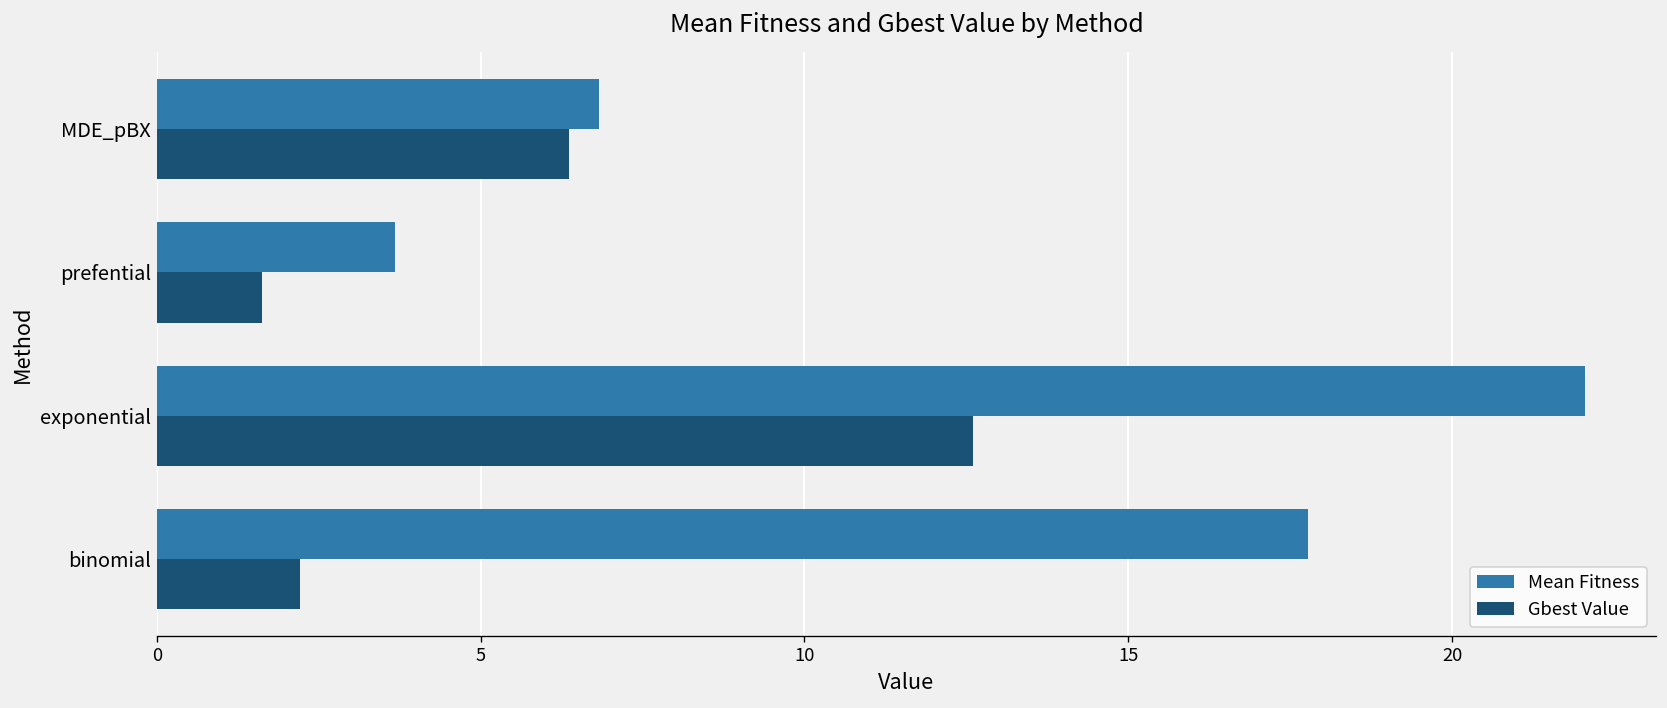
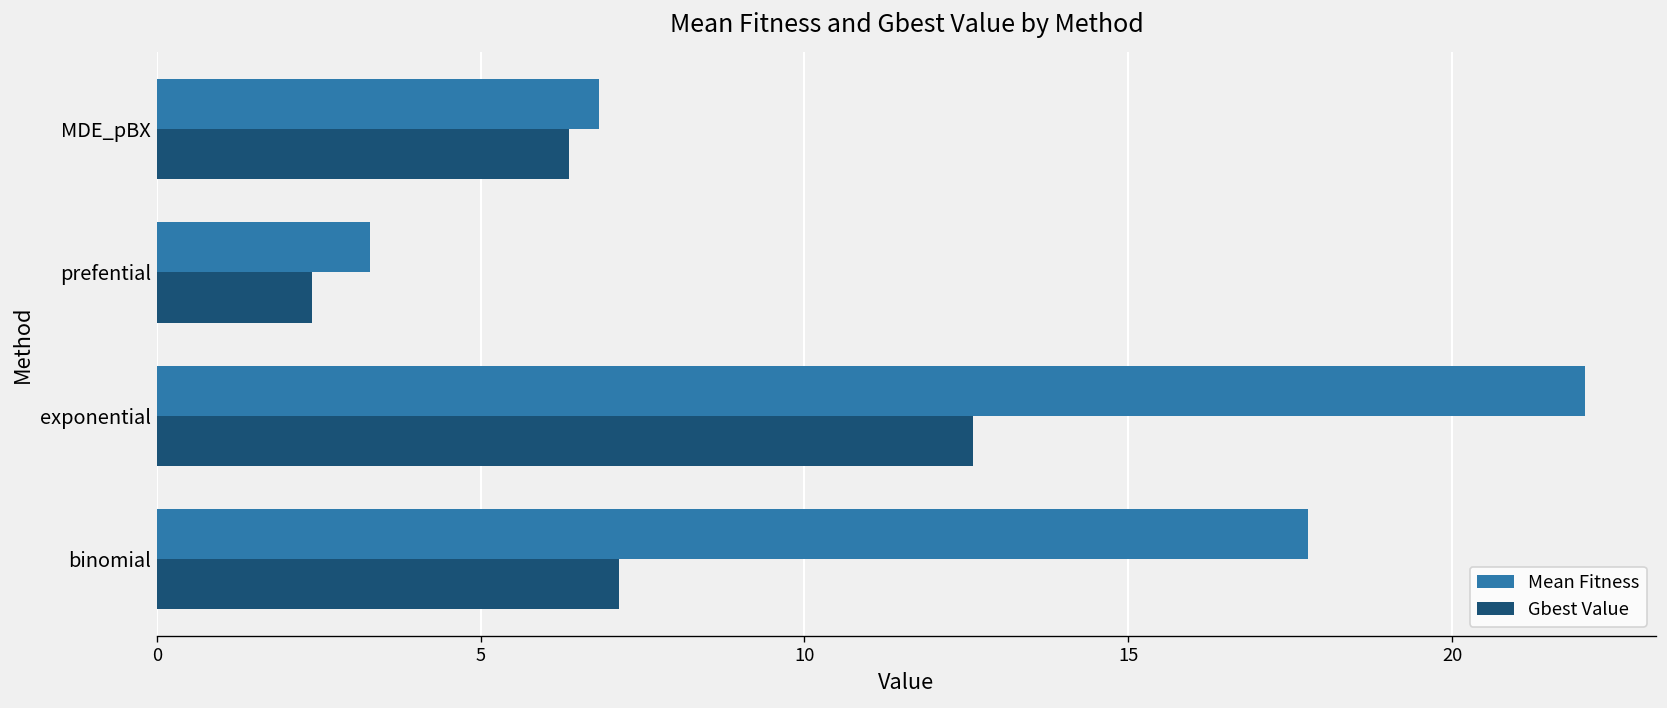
Mean Fitness, prefential: 3.7 -> 3.3
Gbest Value, prefential: 1.6 -> 2.4
Gbest Value, binomial: 2.2 -> 7.1
